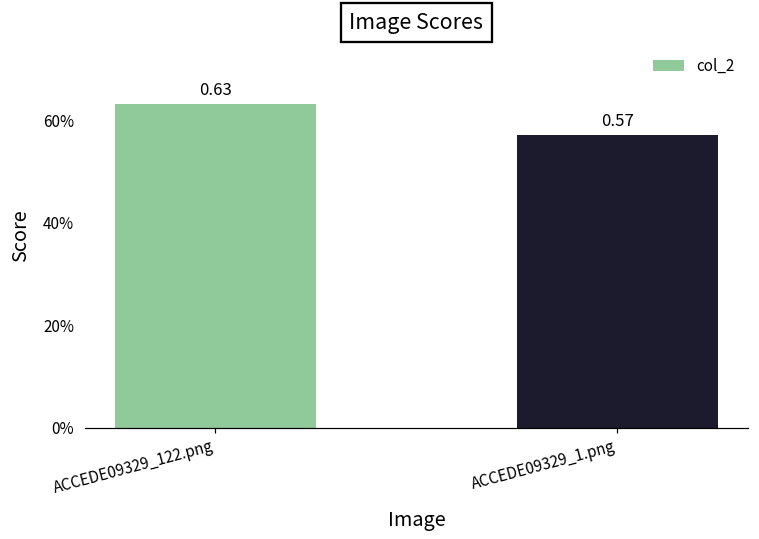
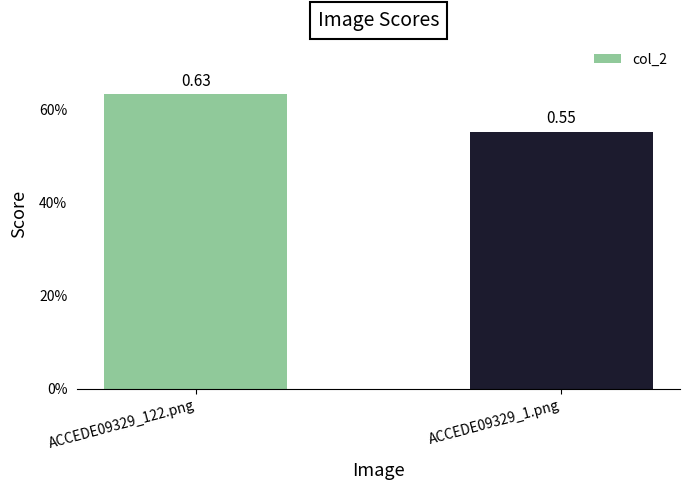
ACCEDE09329_1.png: 0.57 -> 0.55
